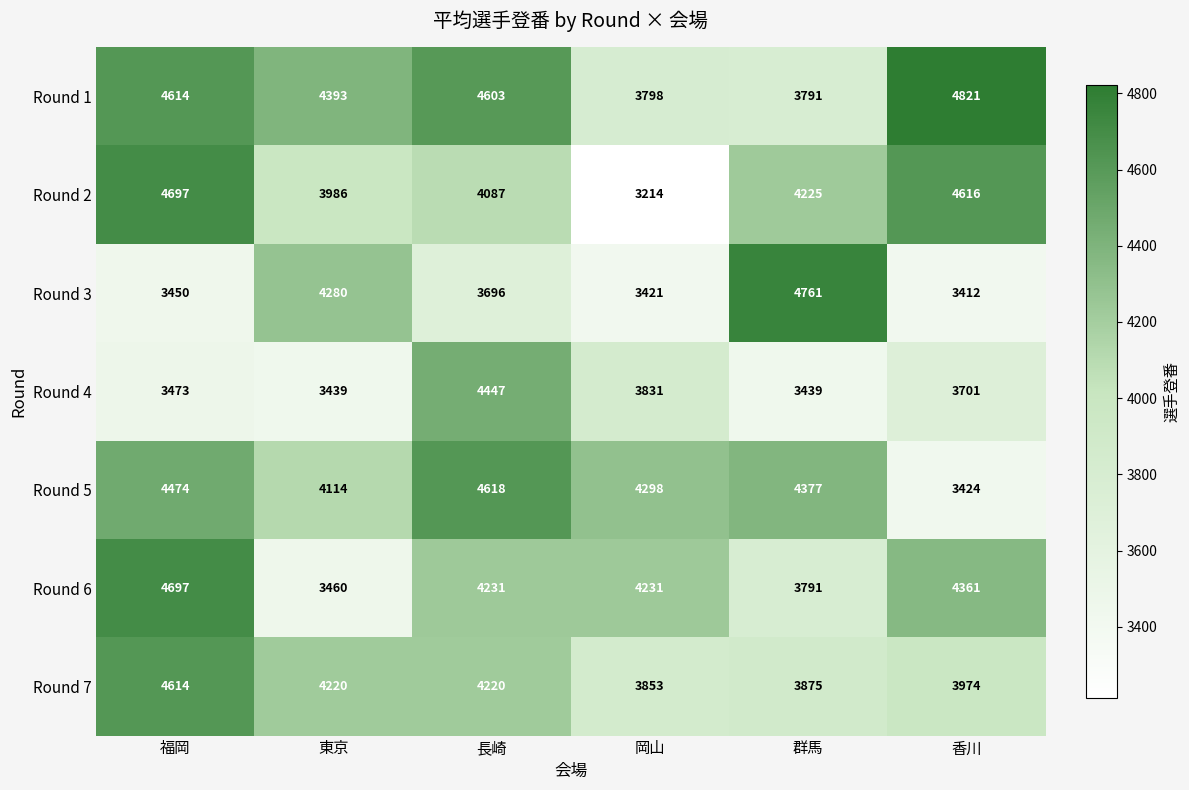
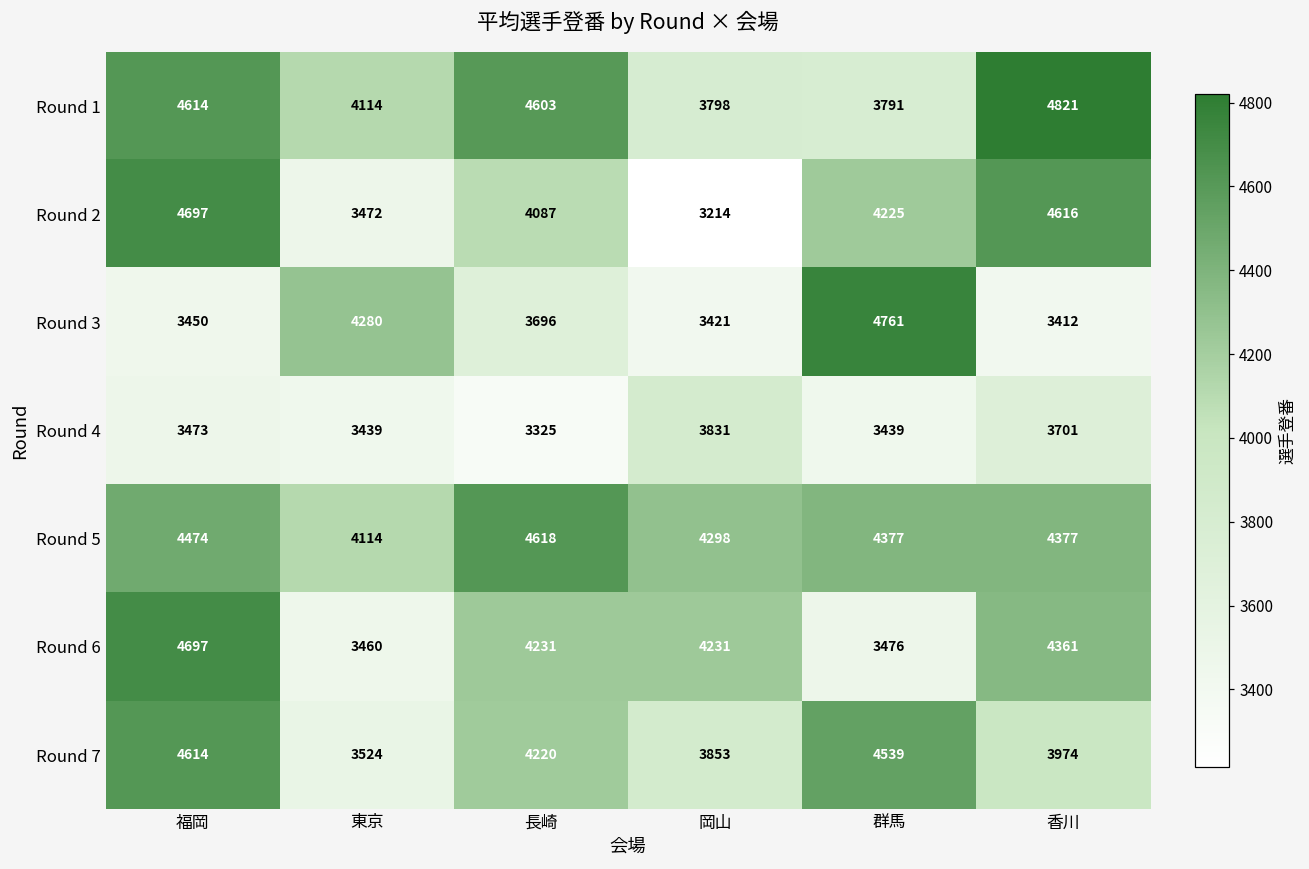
Round 1, 東京: 4393 -> 4114
Round 2, 東京: 3986 -> 3472
Round 4, 長崎: 4447 -> 3325
Round 5, 香川: 3424 -> 4377
Round 6, 群馬: 3791 -> 3476
Round 7, 東京: 4220 -> 3524
Round 7, 群馬: 3875 -> 4539
